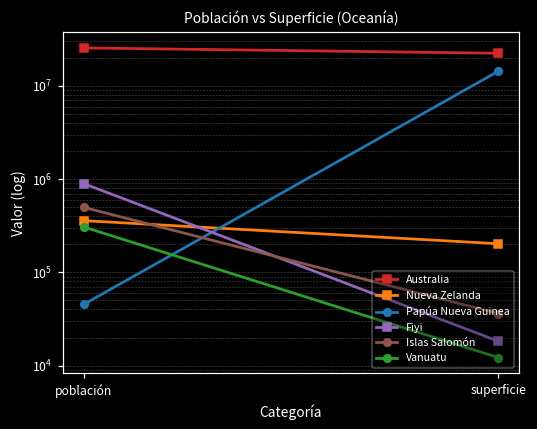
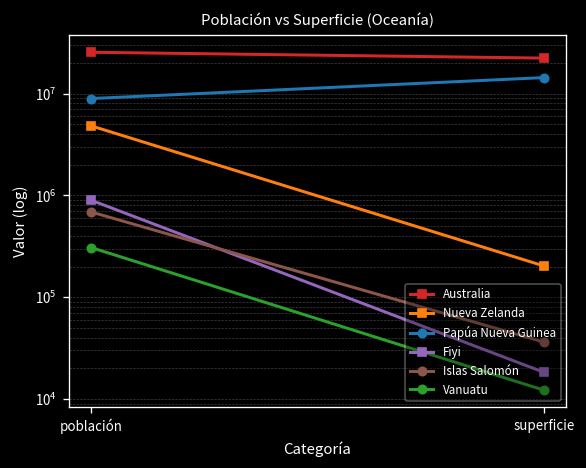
Nueva Zelanda, población: 360000 -> 5000000
Papúa Nueva Guinea, población: 50000 -> 9000000
Islas Salomón, población: 500000 -> 700000
